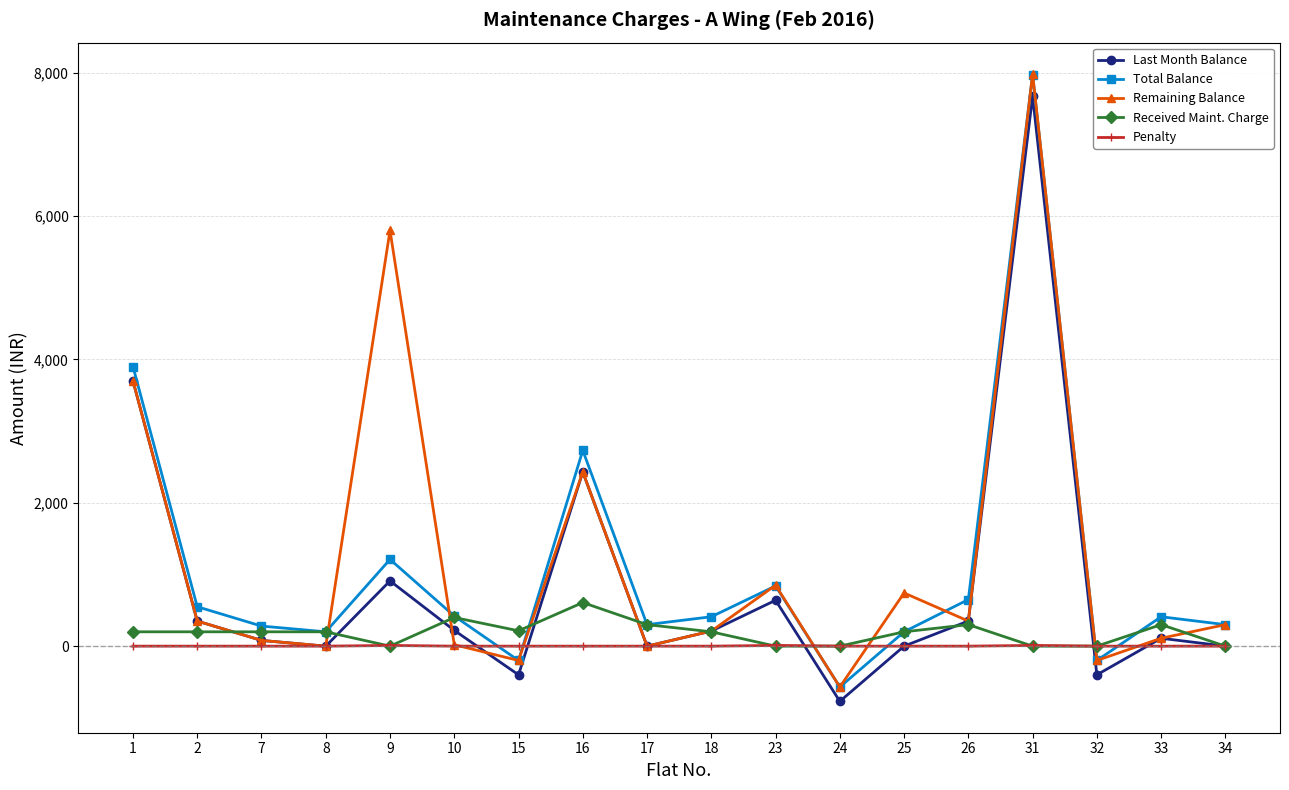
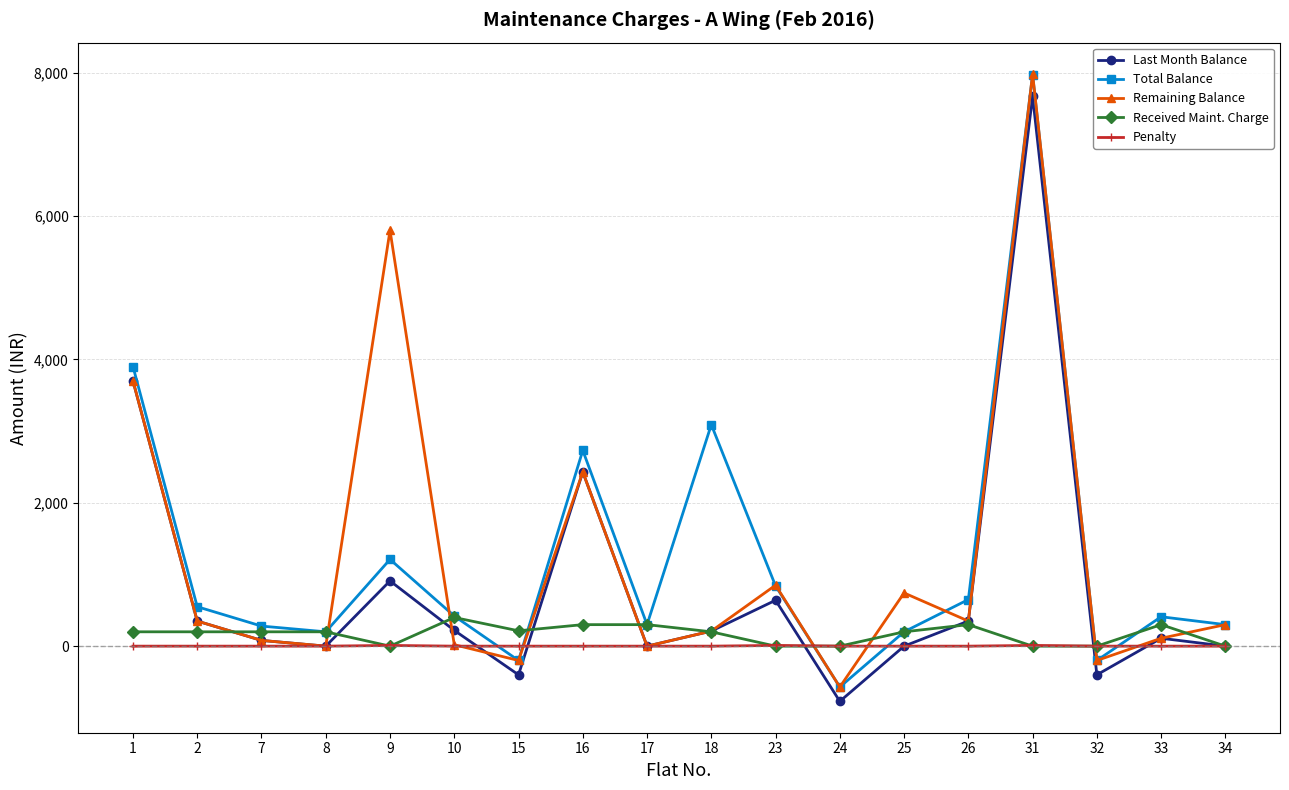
Received Maint. Charge, 16: 600 -> 300
Total Balance, 18: 400 -> 3,100
